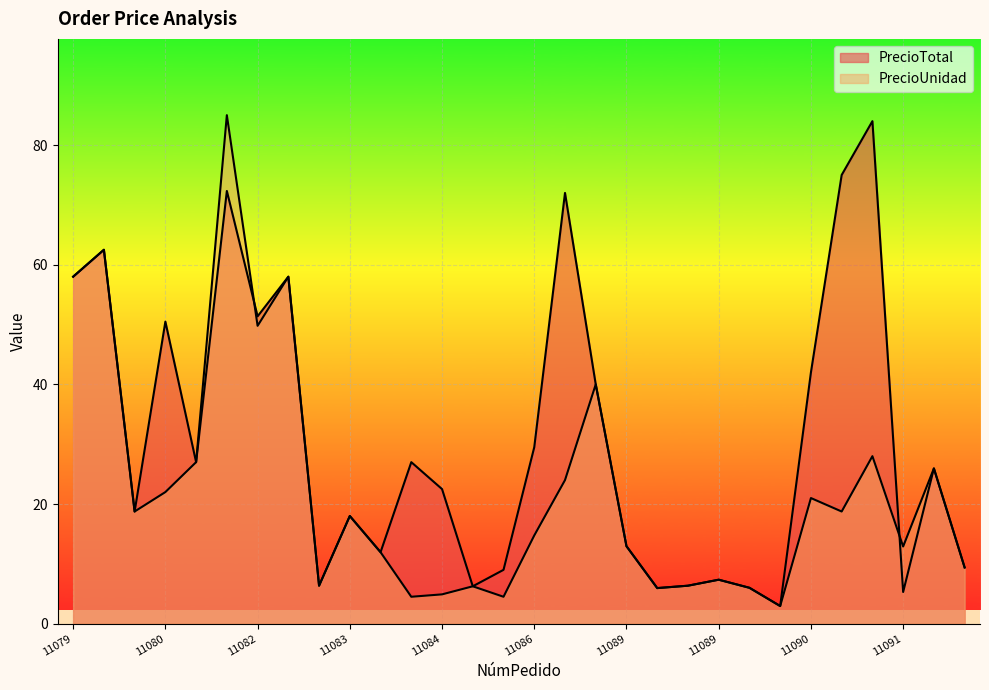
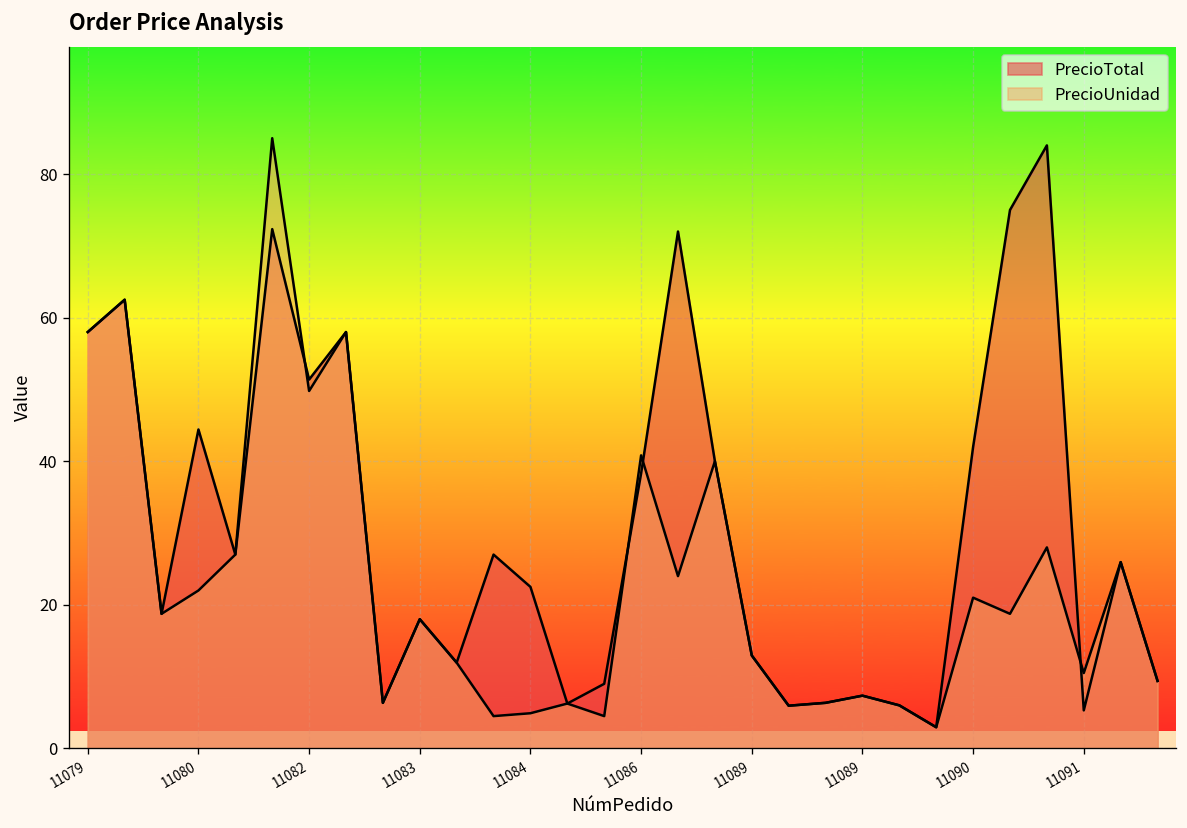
PrecioTotal, 11080: 50 -> 44
PrecioTotal, 11086: 30 -> 38
PrecioUnidad, 11086: 15 -> 41
PrecioUnidad, 11091: 13 -> 11
